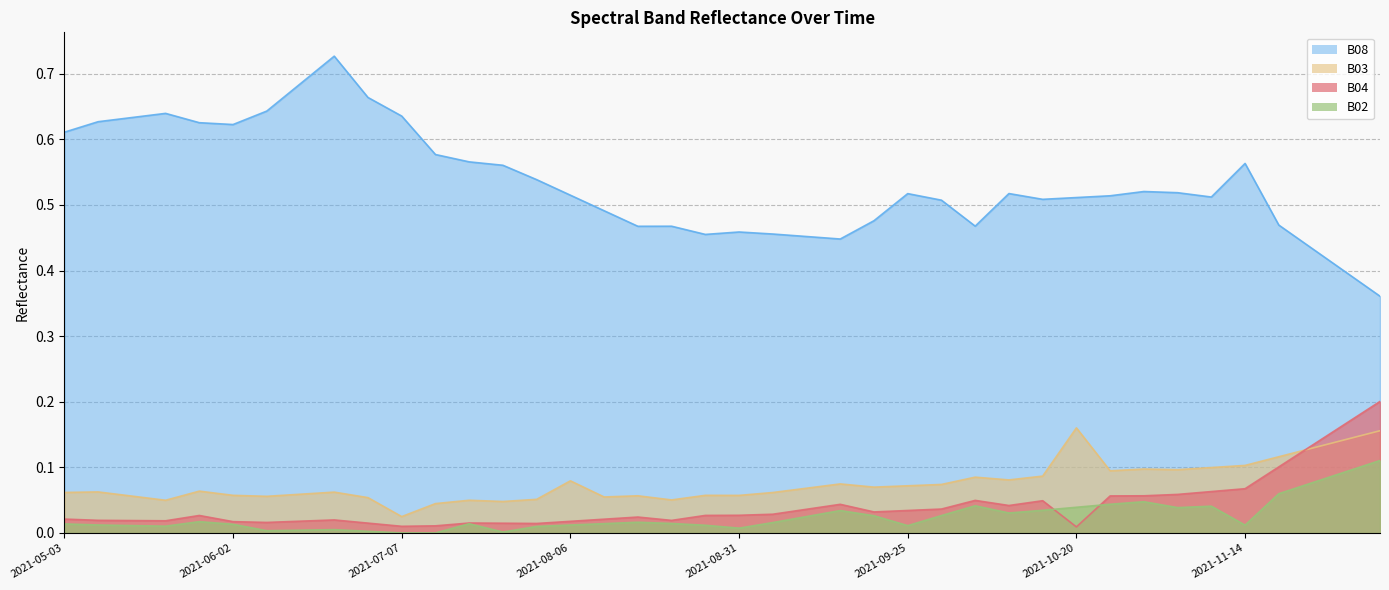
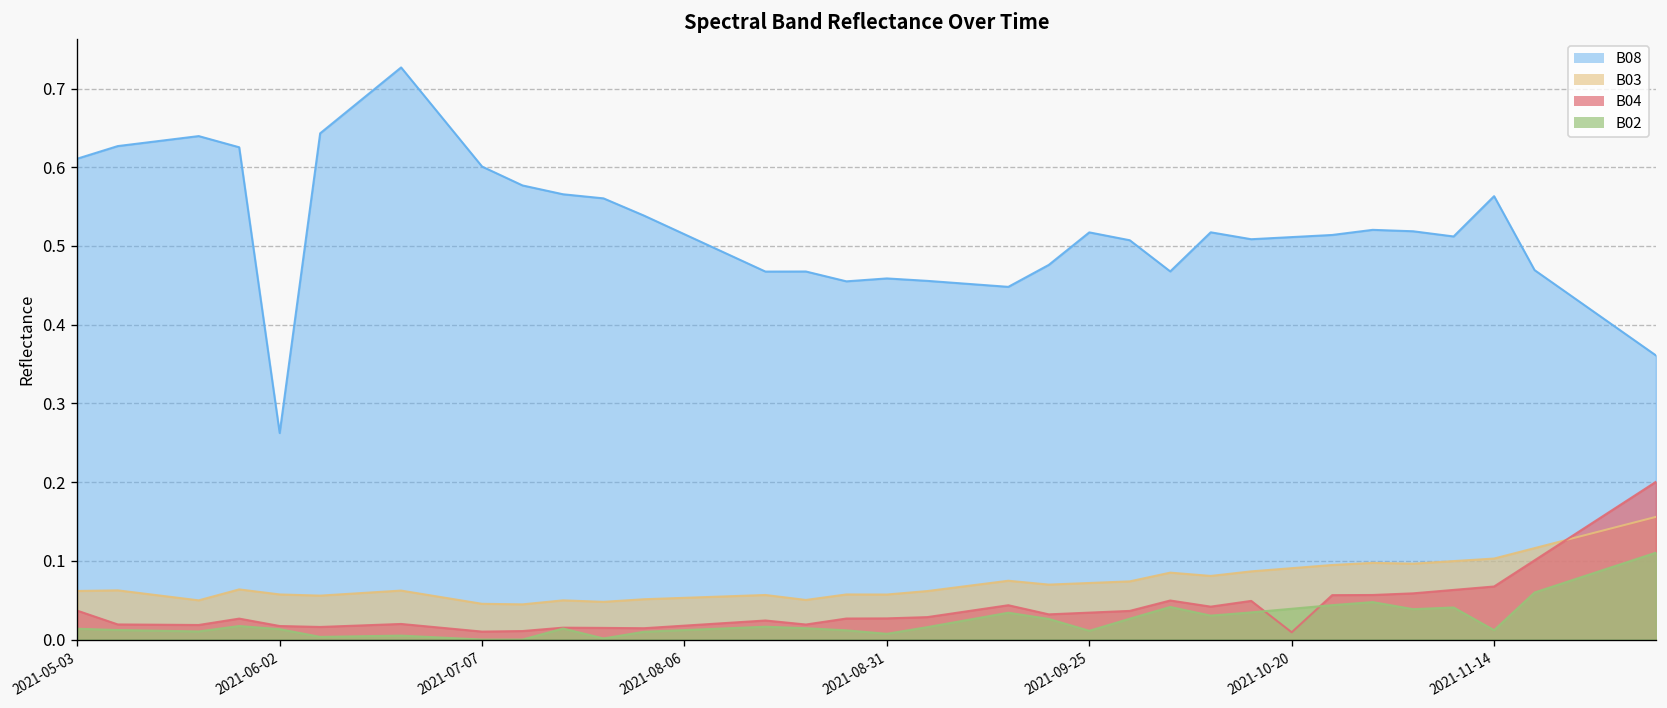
B04, 2021-05-03: 0.02 -> 0.04
B08, 2021-06-02: 0.62 -> 0.26
B08, 2021-07-07: 0.64 -> 0.60
B03, 2021-07-07: 0.03 -> 0.05
B03, 2021-08-06: 0.08 -> 0.05
B03, 2021-10-20: 0.16 -> 0.09
